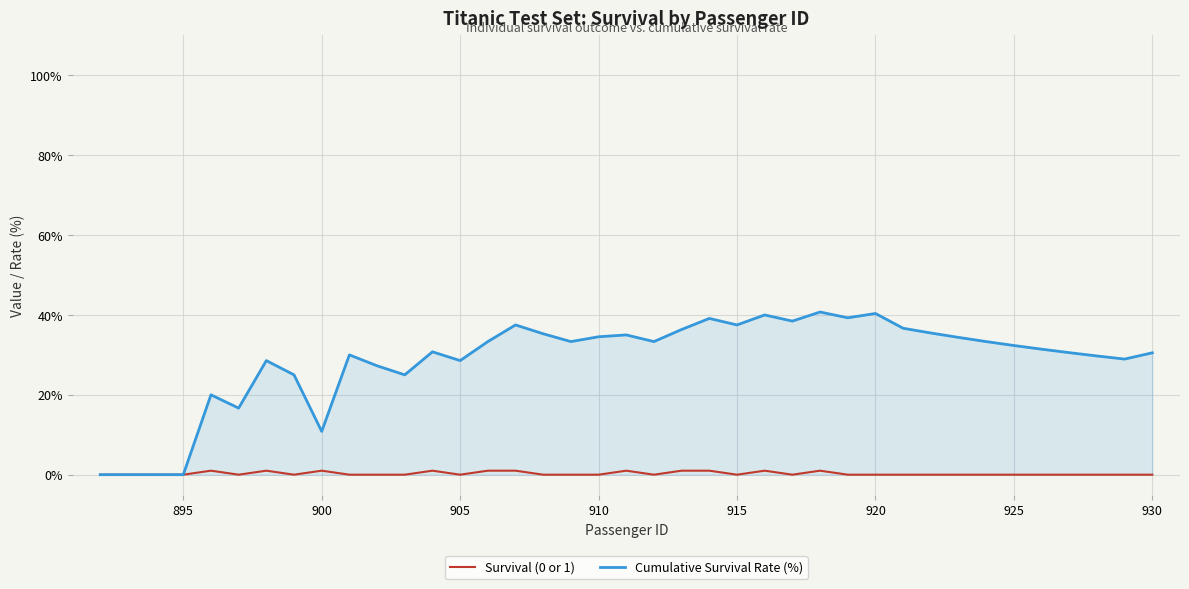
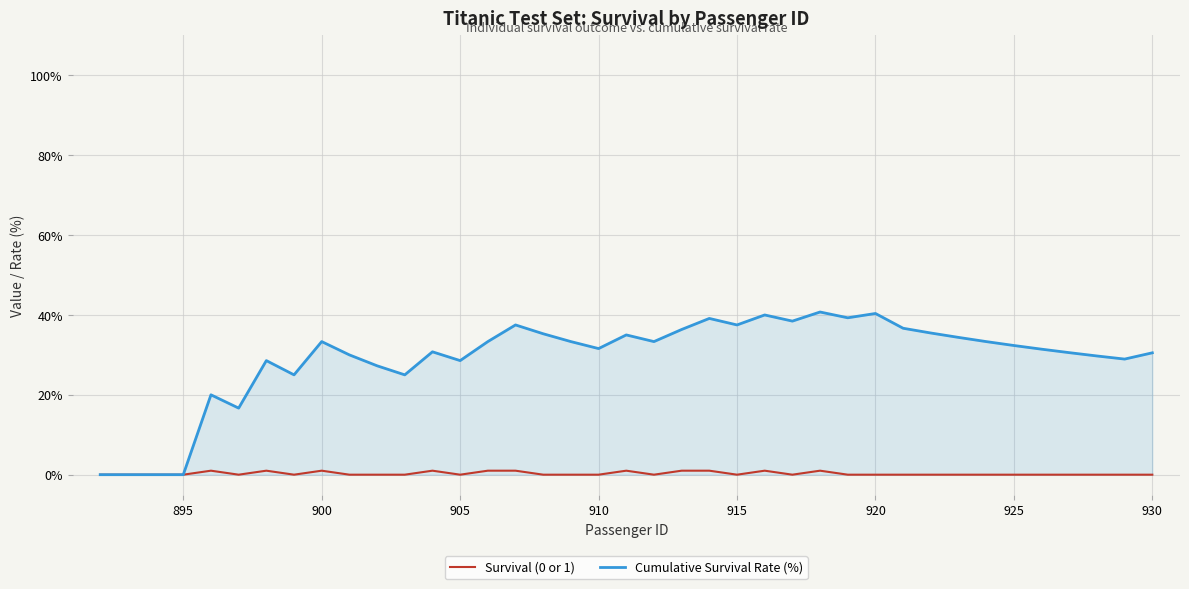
Cumulative Survival Rate (%), 900: 11% -> 33%
Cumulative Survival Rate (%), 910: 35% -> 32%
